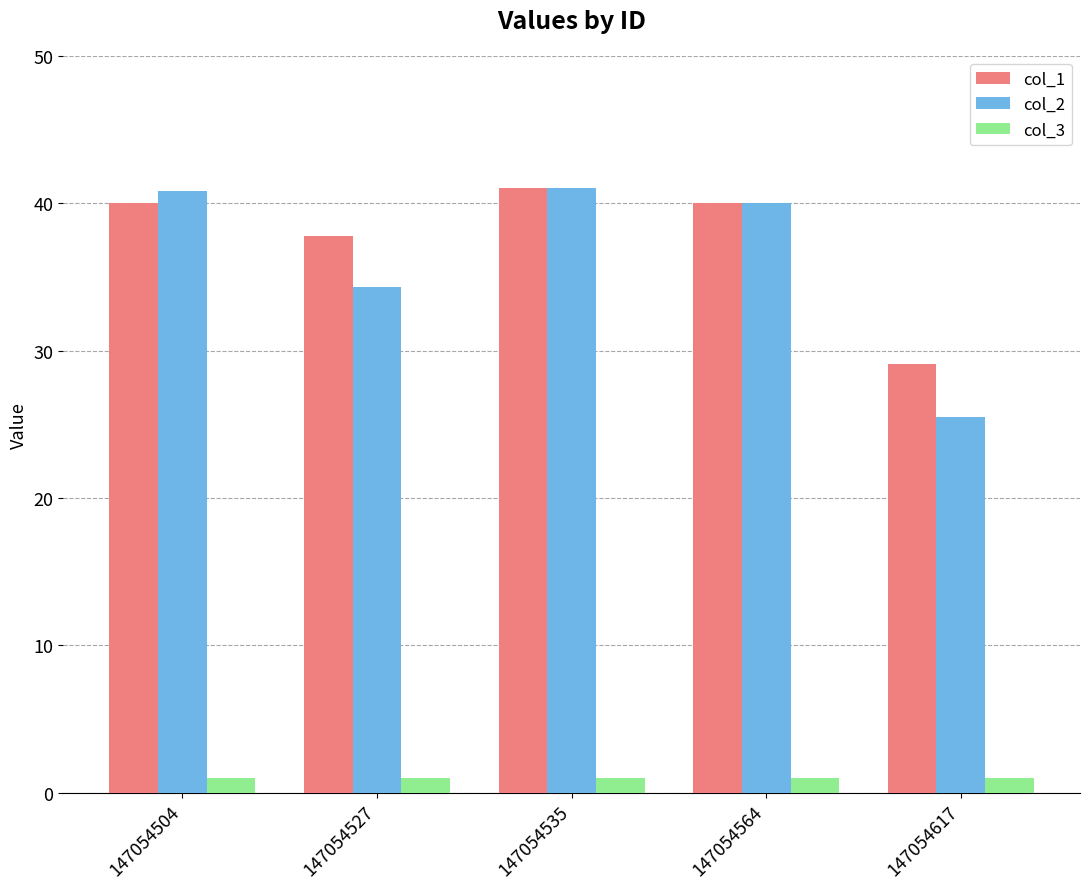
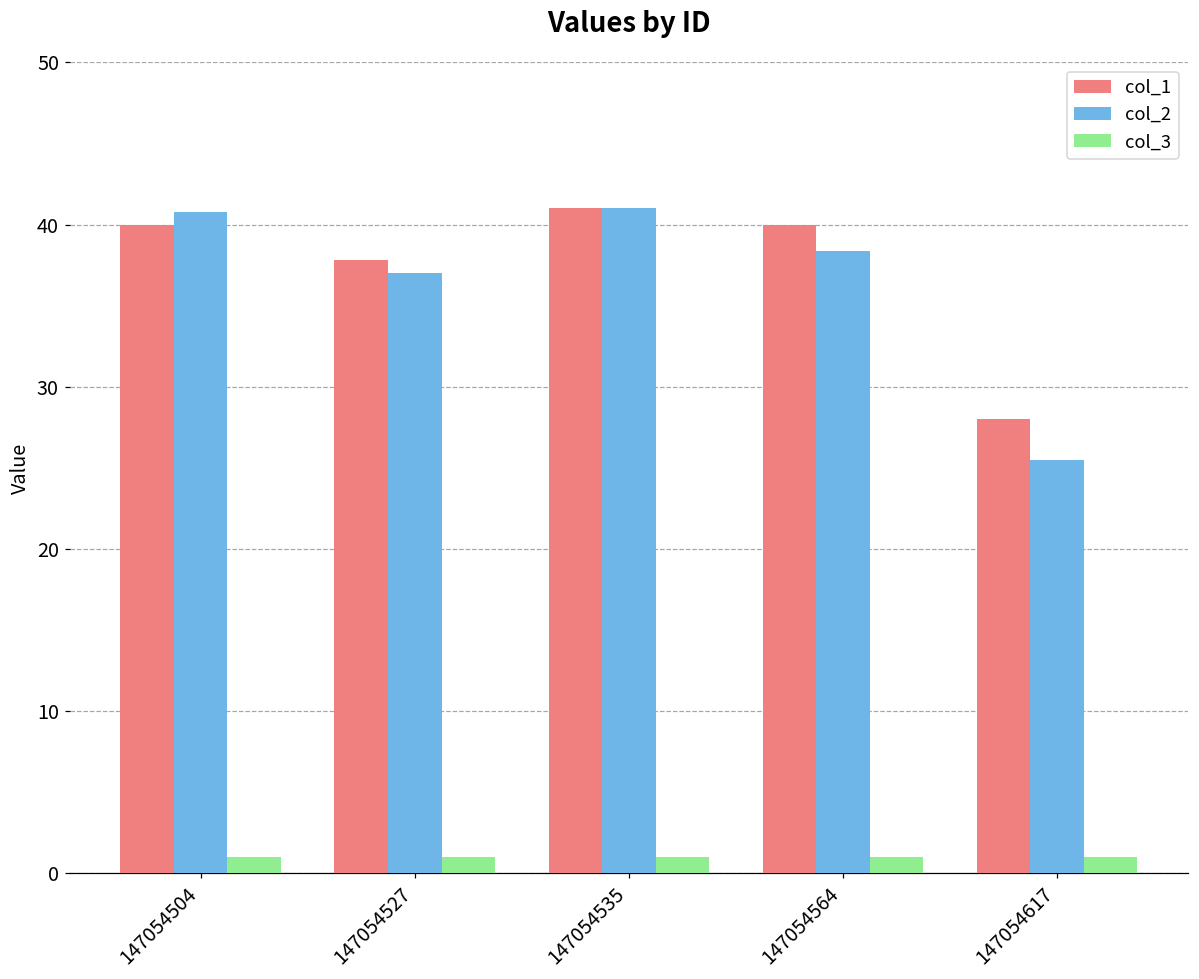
col_2, 147054527: 34.3 -> 37.0
col_2, 147054564: 40.0 -> 38.4
col_1, 147054617: 29.1 -> 28.0
